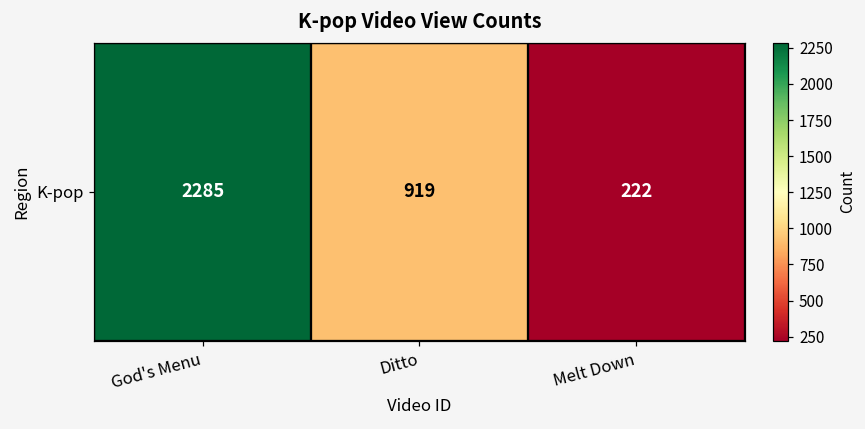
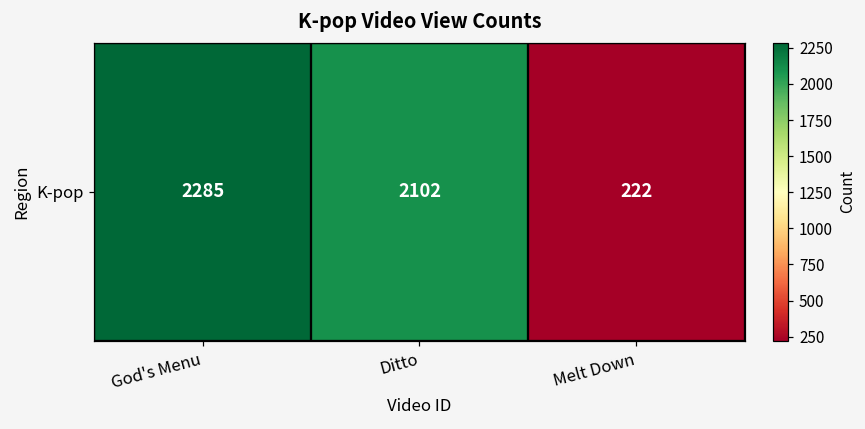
K-pop, Ditto: 919 -> 2102
